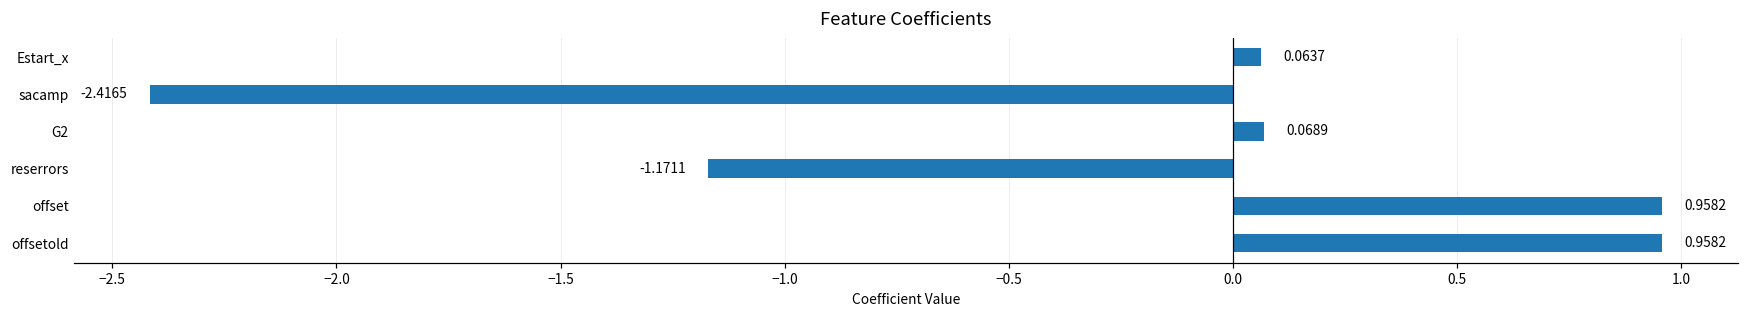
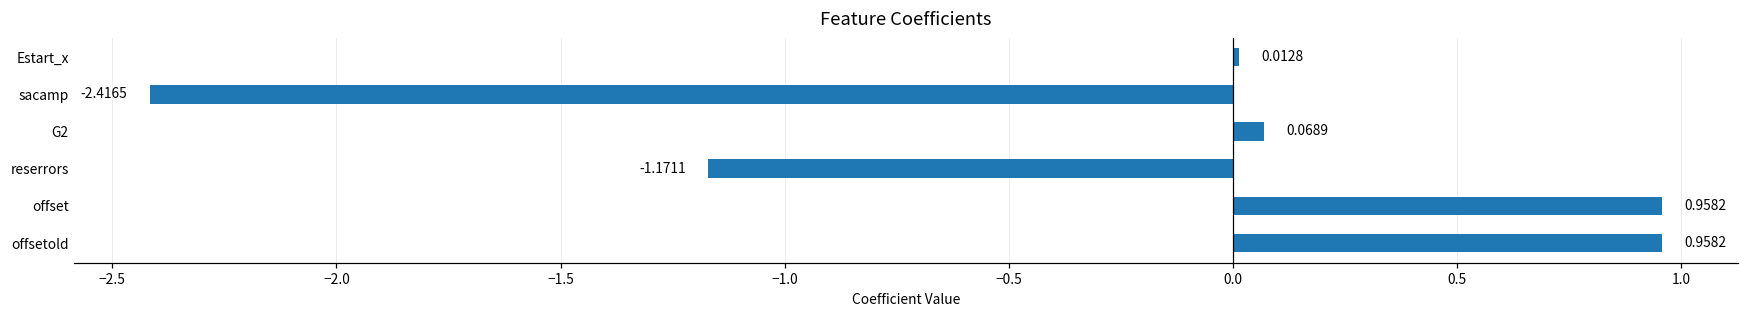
Estart_x: 0.0637 -> 0.0128
